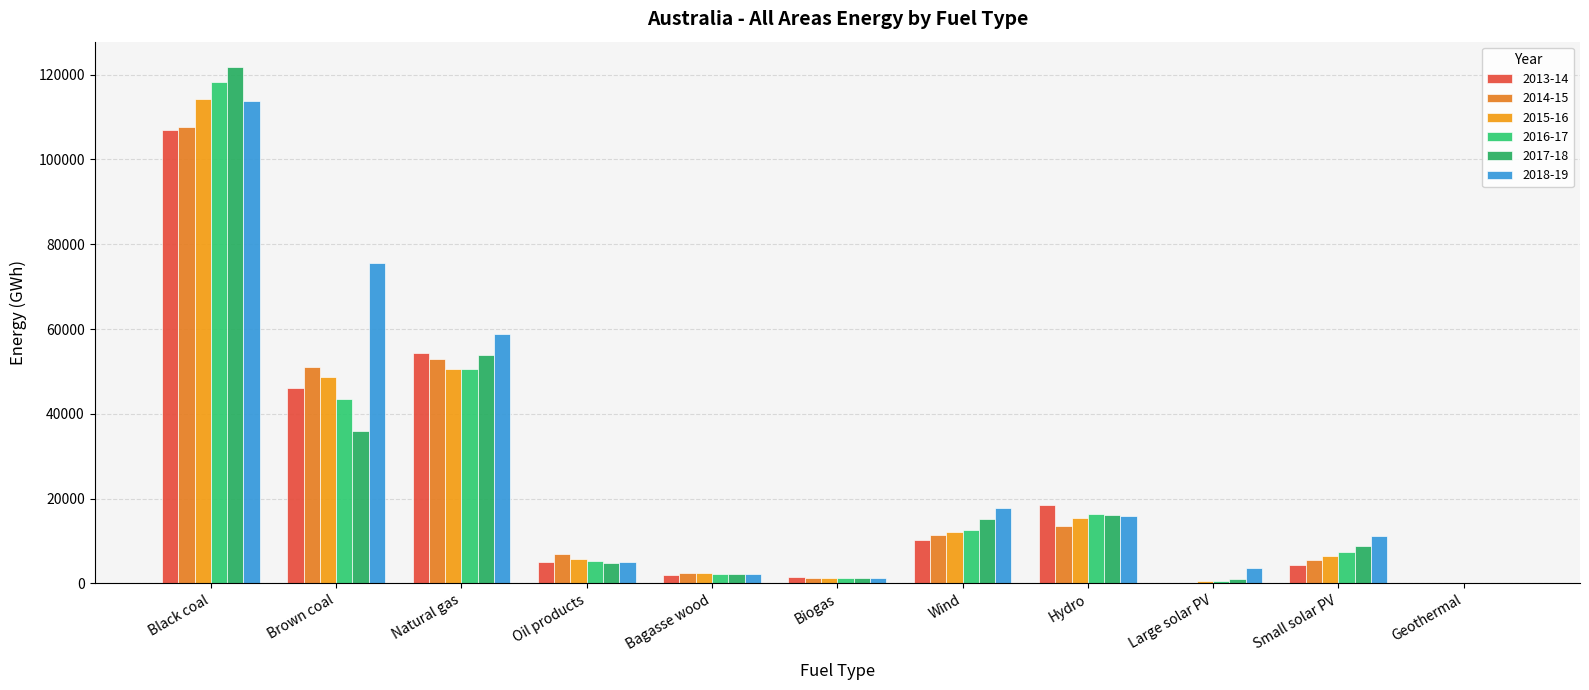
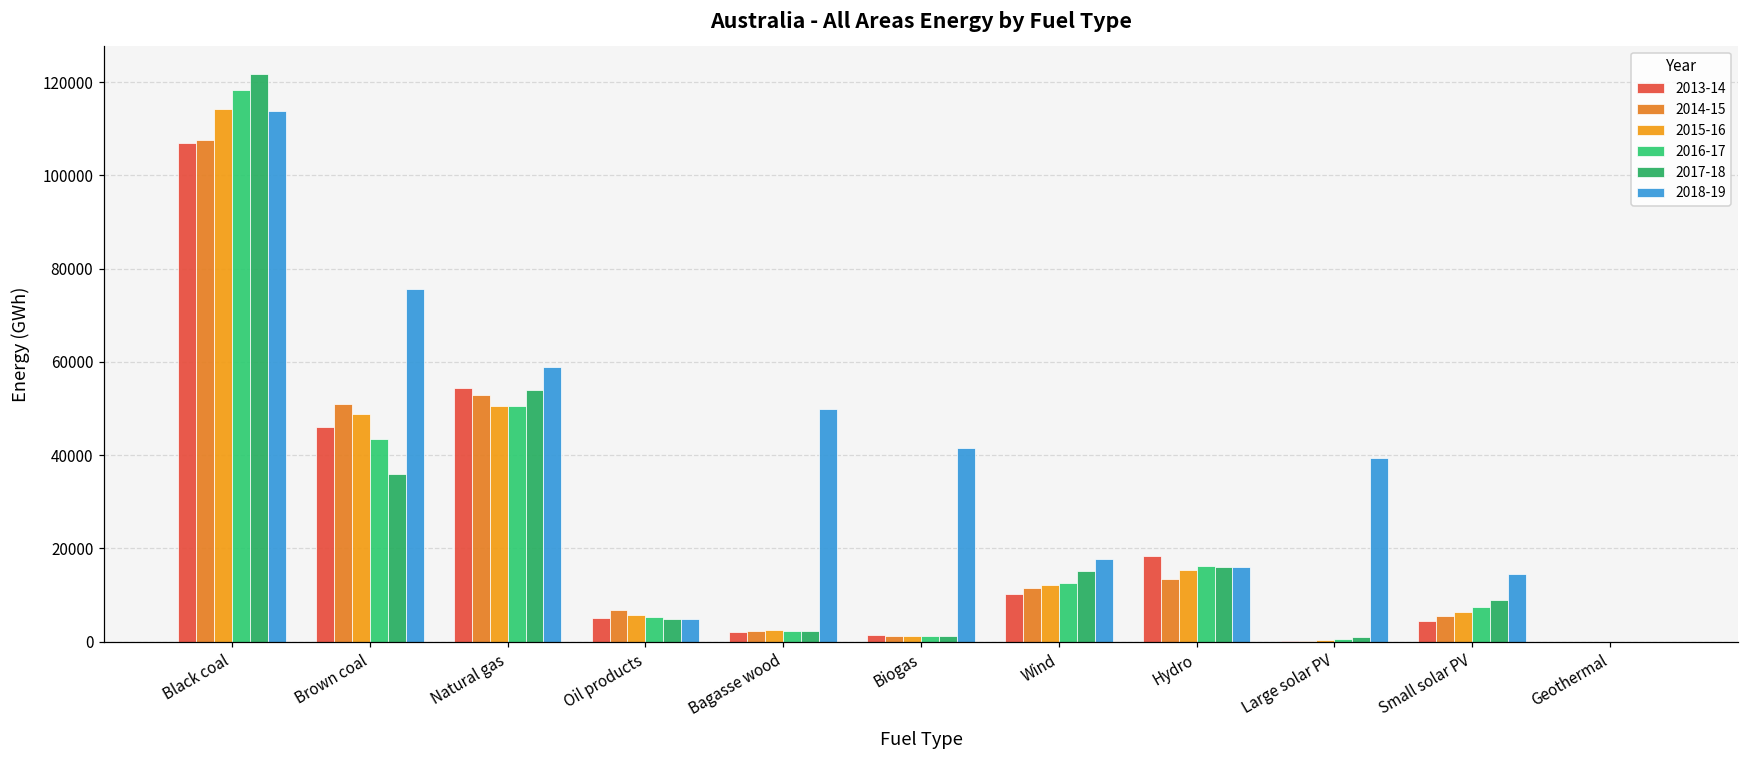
2018-19, Bagasse wood: 2000 -> 50000
2018-19, Biogas: 1000 -> 42000
2018-19, Large solar PV: 4000 -> 39000
2018-19, Small solar PV: 11000 -> 14000
